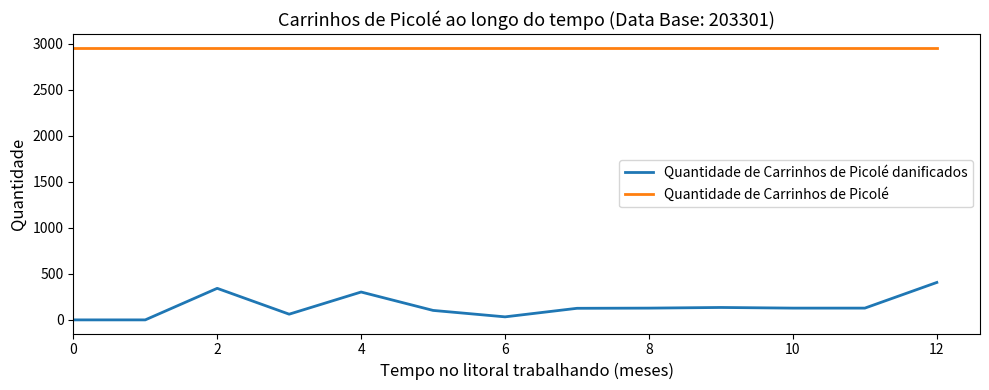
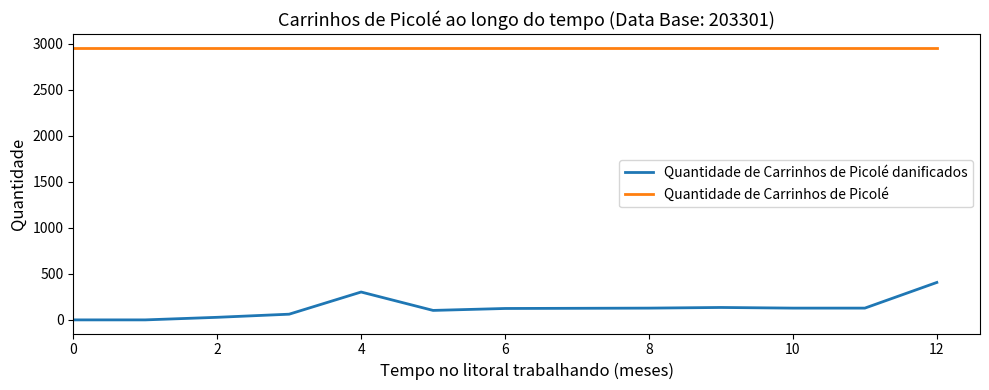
Quantidade de Carrinhos de Picolé danificados, 2: 300 -> 0
Quantidade de Carrinhos de Picolé danificados, 6: 0 -> 100
